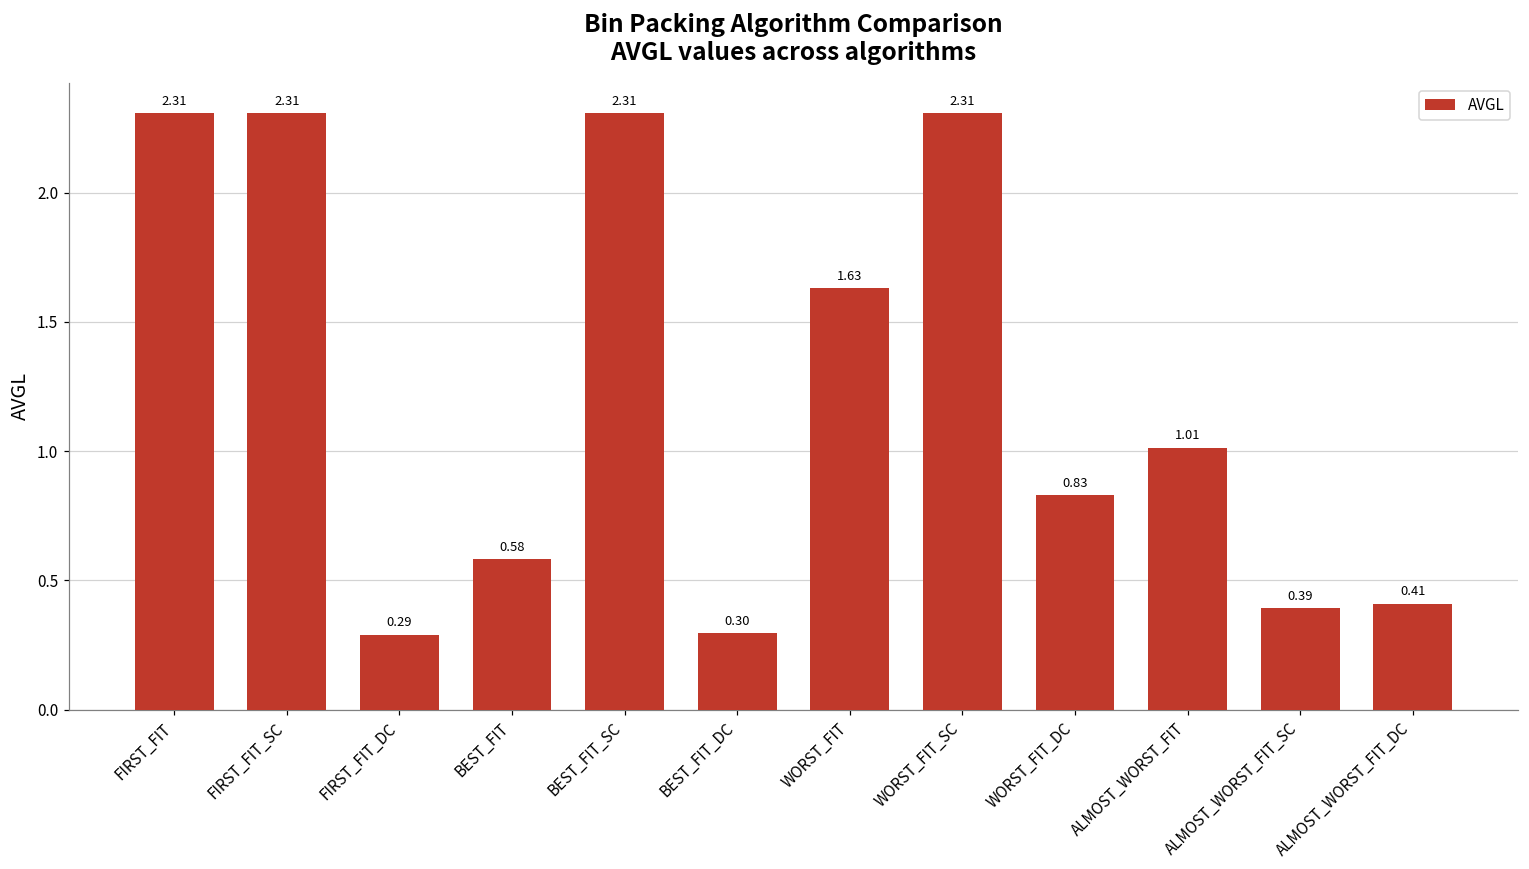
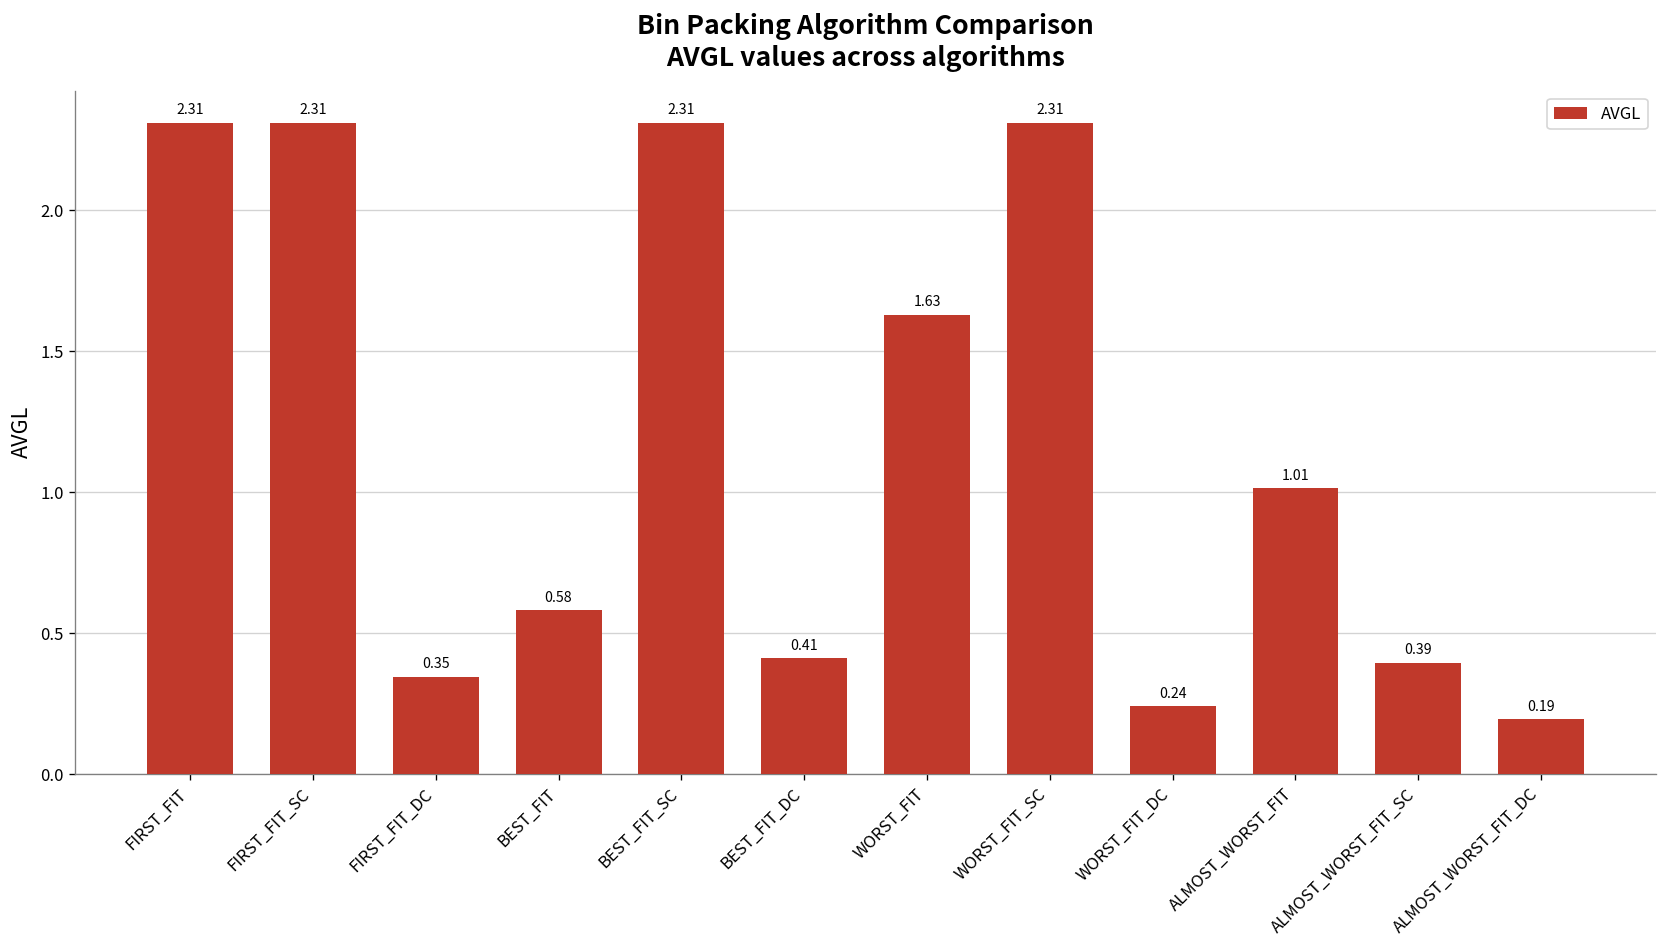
FIRST_FIT_DC: 0.29 -> 0.35
BEST_FIT_DC: 0.30 -> 0.41
WORST_FIT_DC: 0.83 -> 0.24
ALMOST_WORST_FIT_DC: 0.41 -> 0.19
